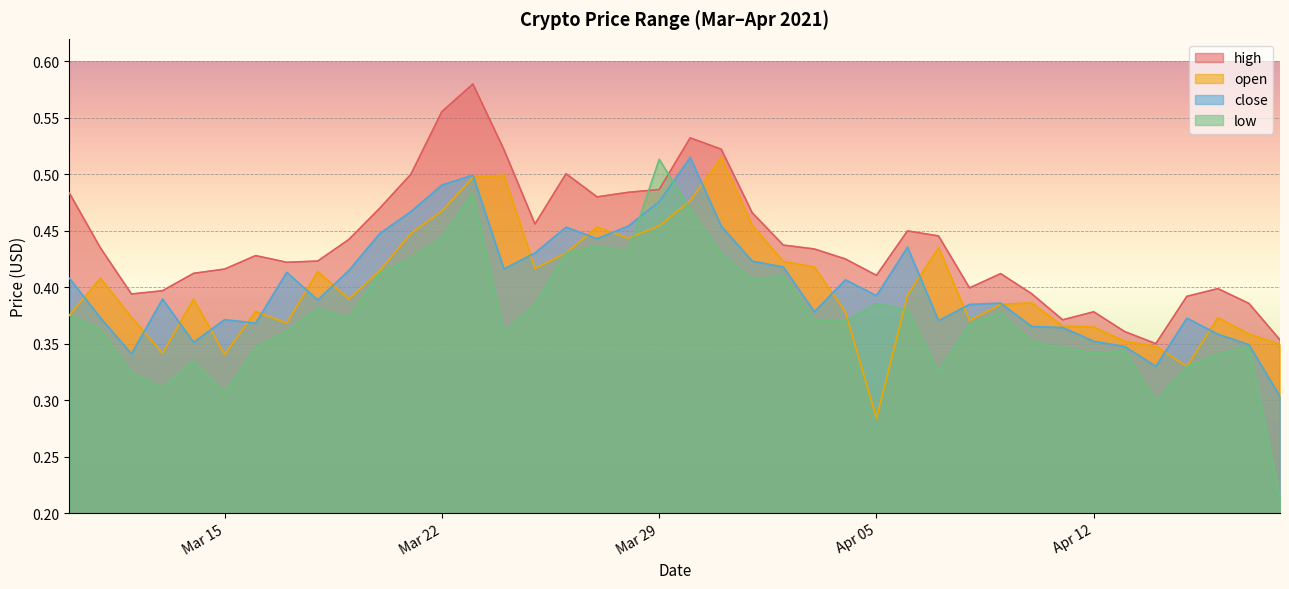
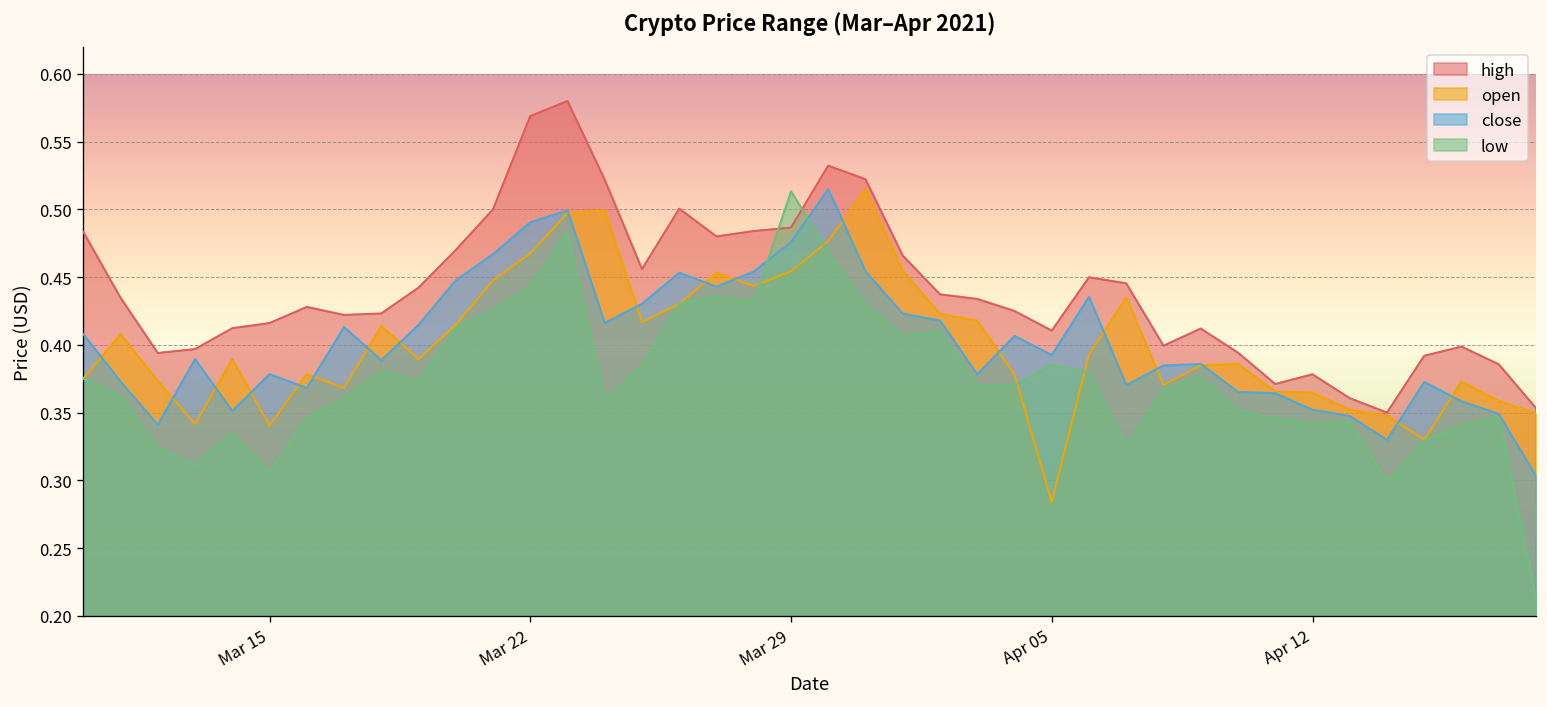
close, Mar 15: 0.371 -> 0.378
high, Mar 22: 0.556 -> 0.569
